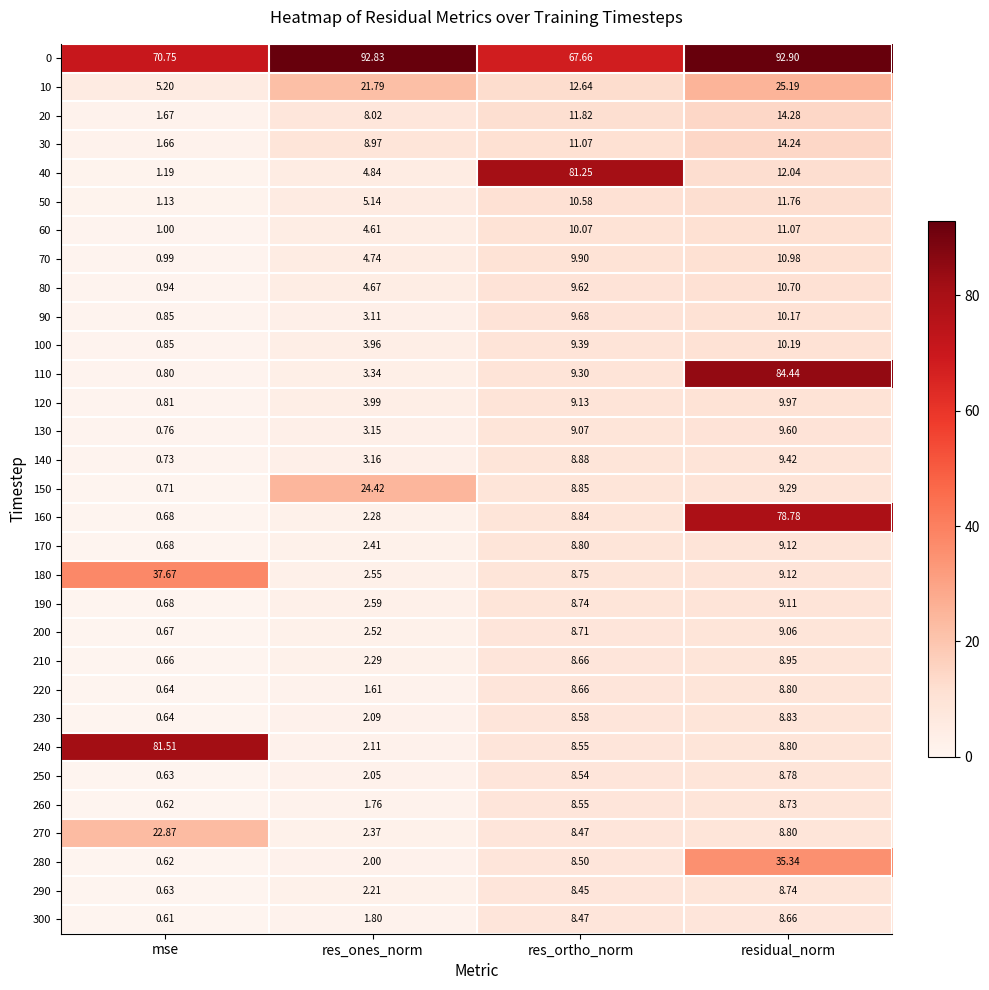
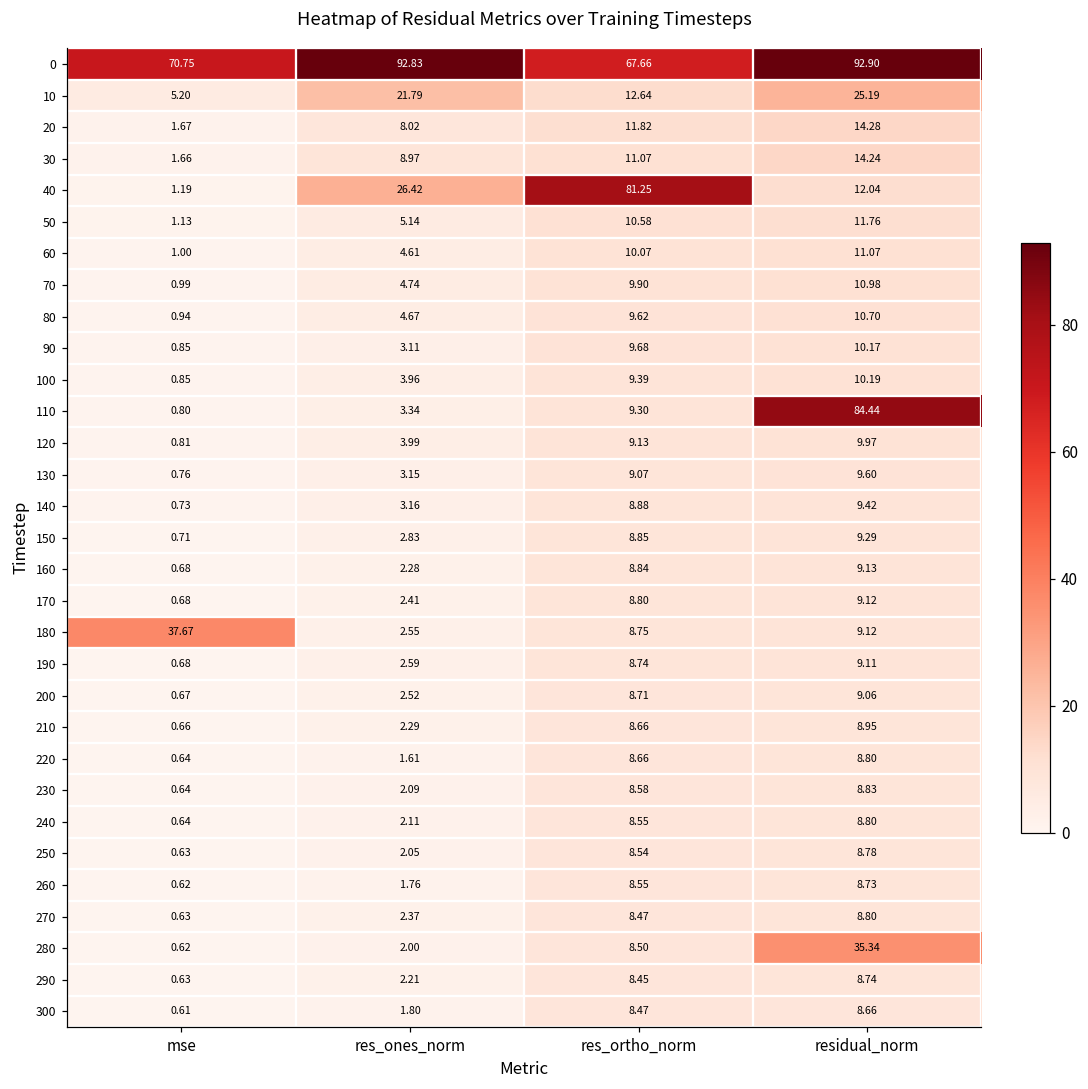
40, res_ones_norm: 4.84 -> 26.42
150, res_ones_norm: 24.42 -> 2.83
160, residual_norm: 78.78 -> 9.13
240, mse: 81.51 -> 0.64
270, mse: 22.87 -> 0.63
